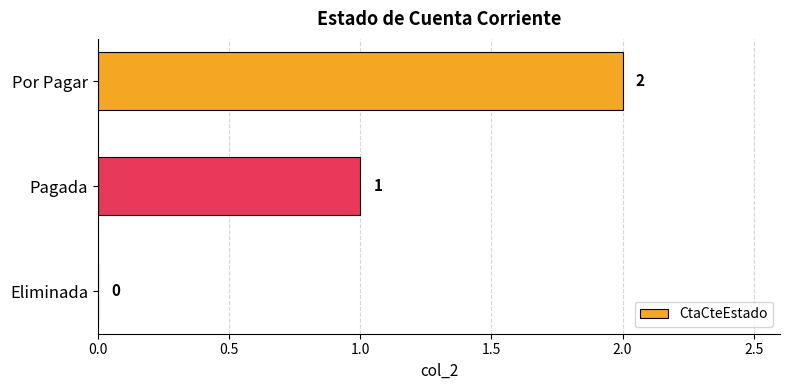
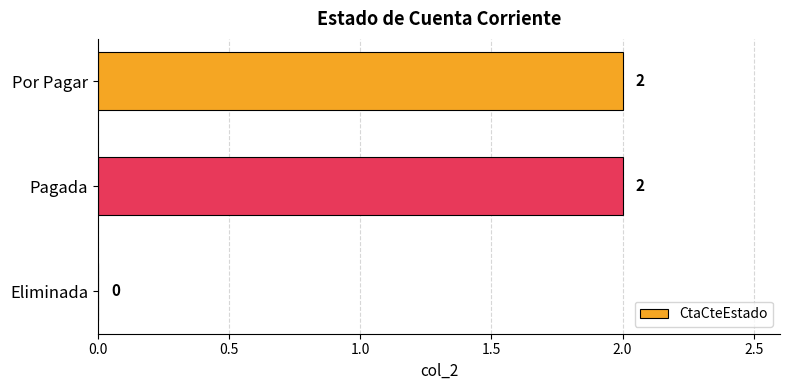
Pagada: 1 -> 2
